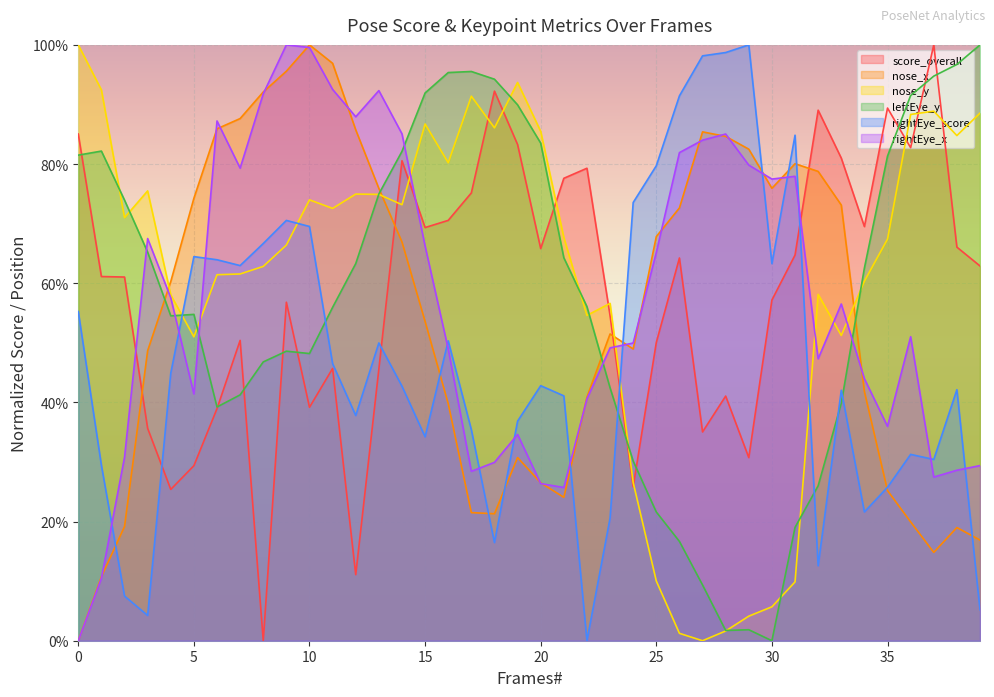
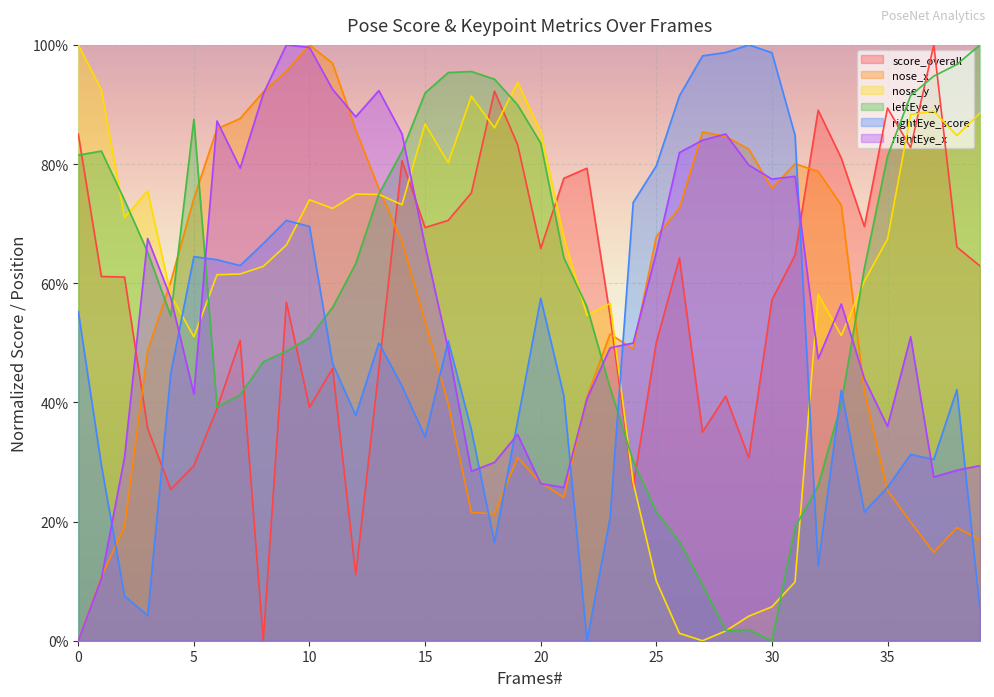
leftEye_y, 5: 55% -> 88%
leftEye_y, 10: 48% -> 51%
rightEye_score, 20: 43% -> 57%
rightEye_score, 30: 63% -> 99%
